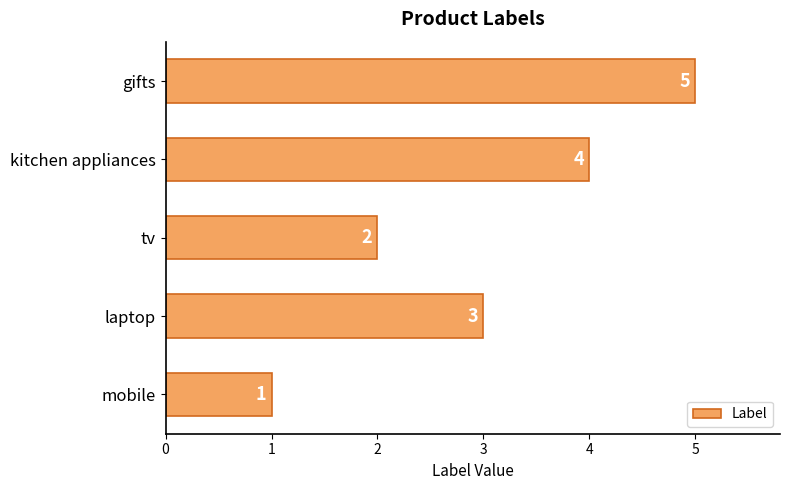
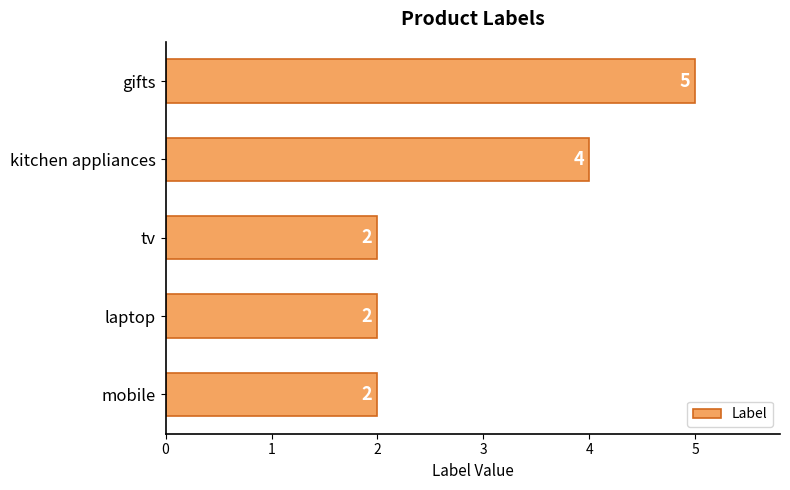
laptop: 3 -> 2
mobile: 1 -> 2
